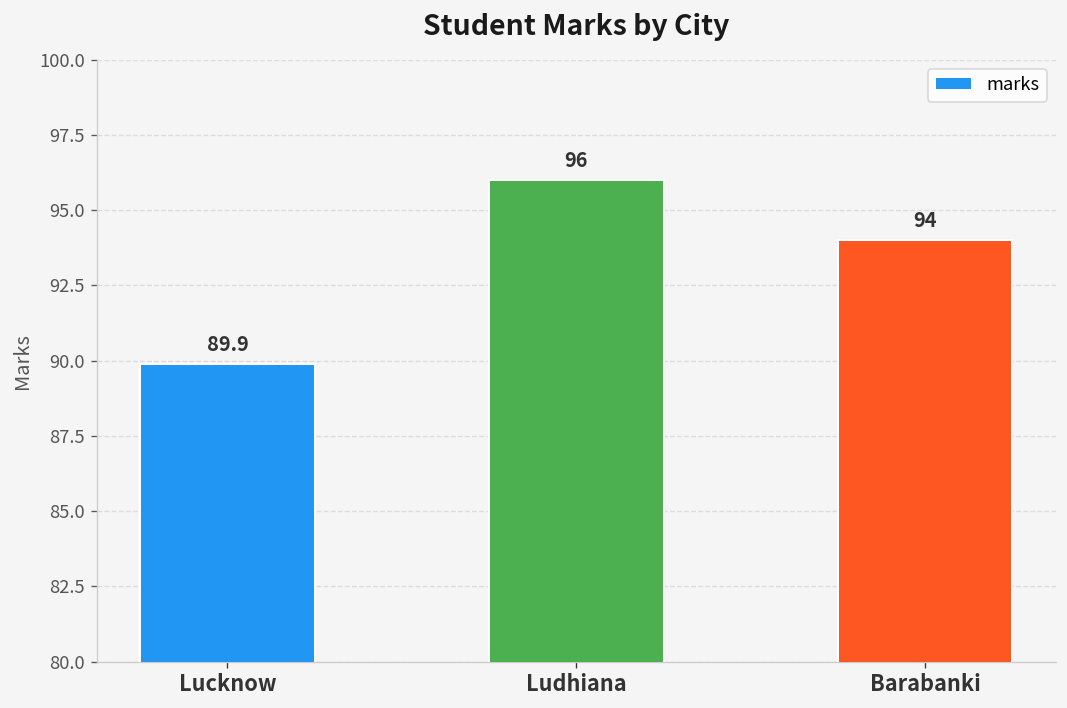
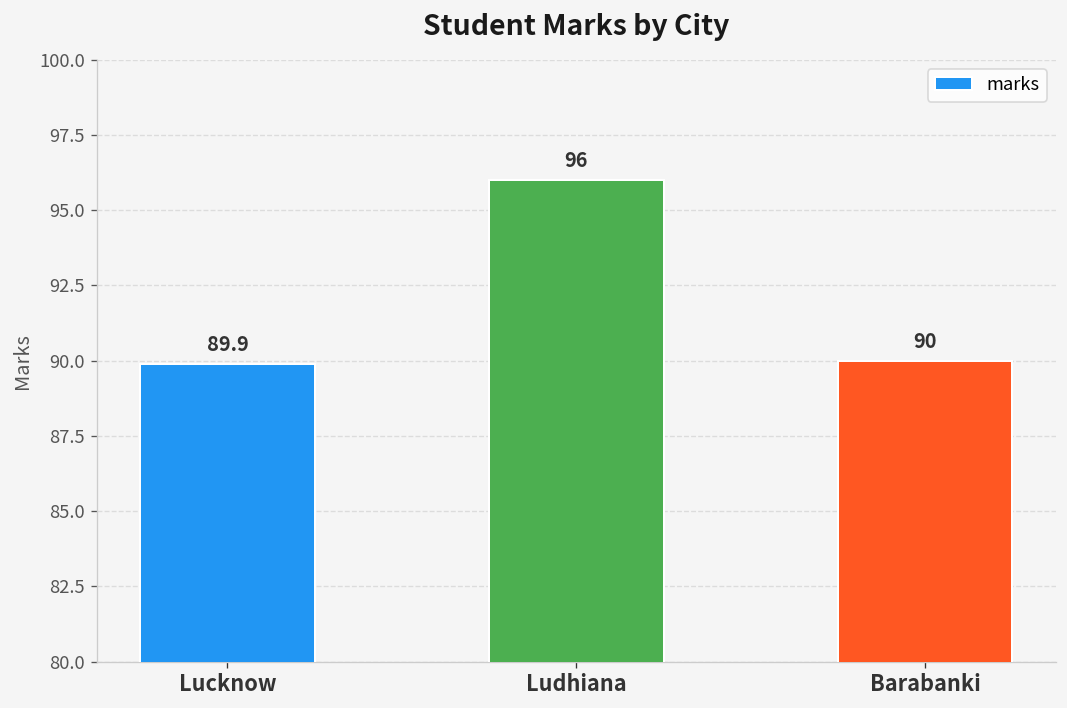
Barabanki: 94 -> 90
